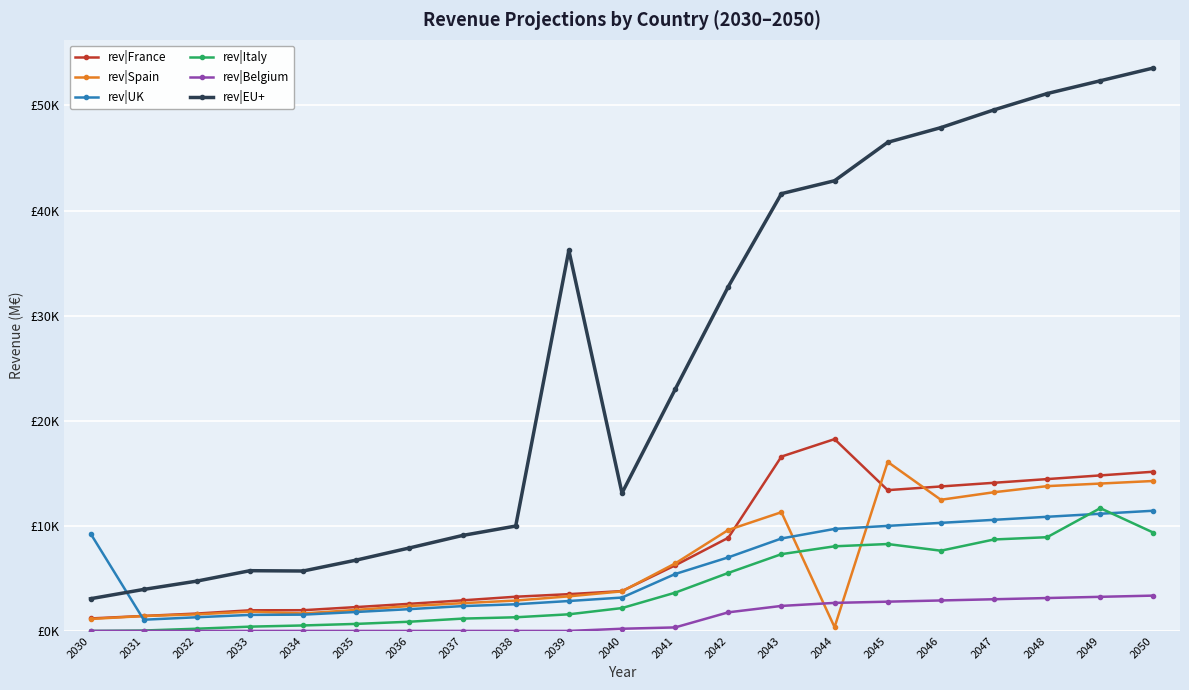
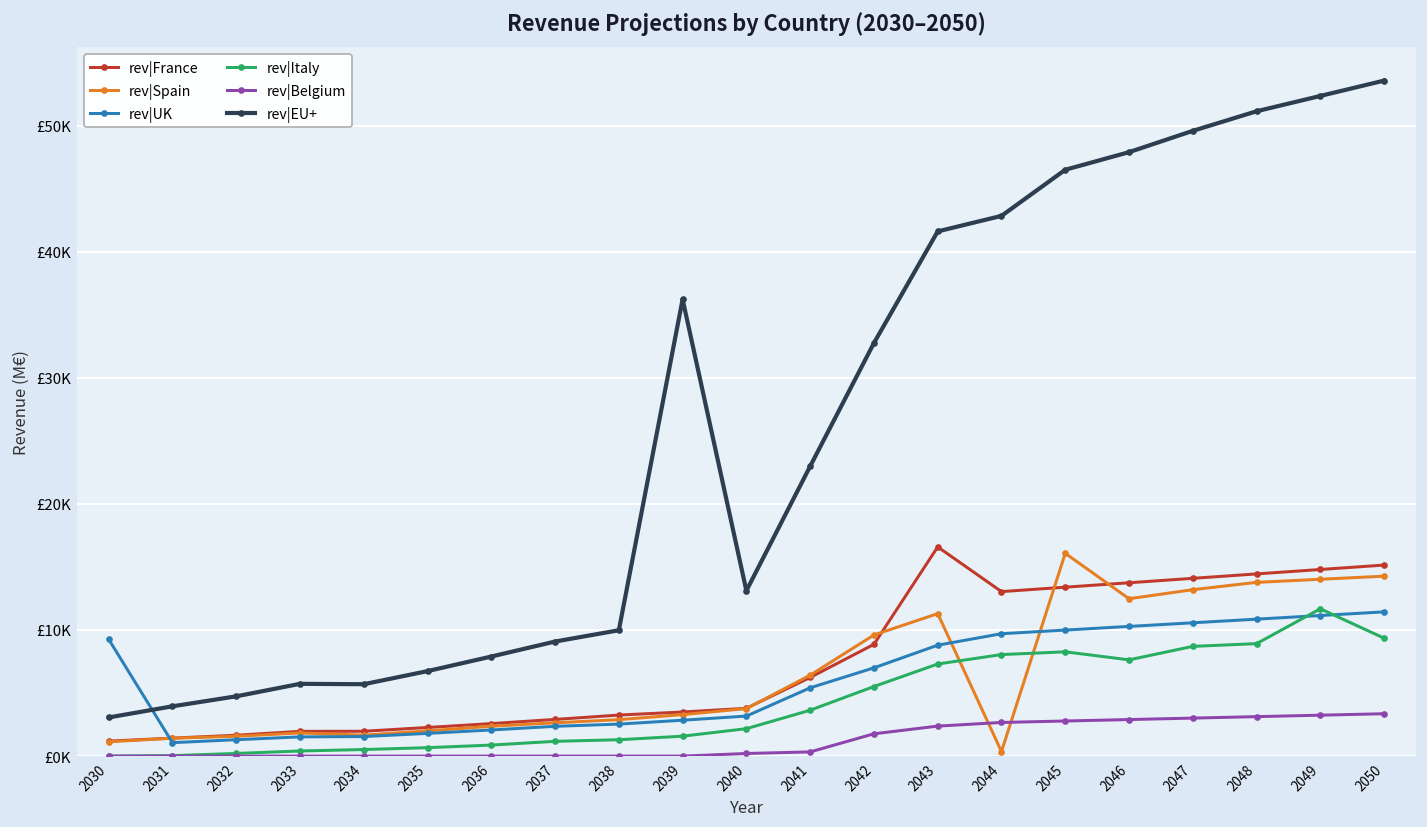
rev|France, 2044: £18200 -> £13000
